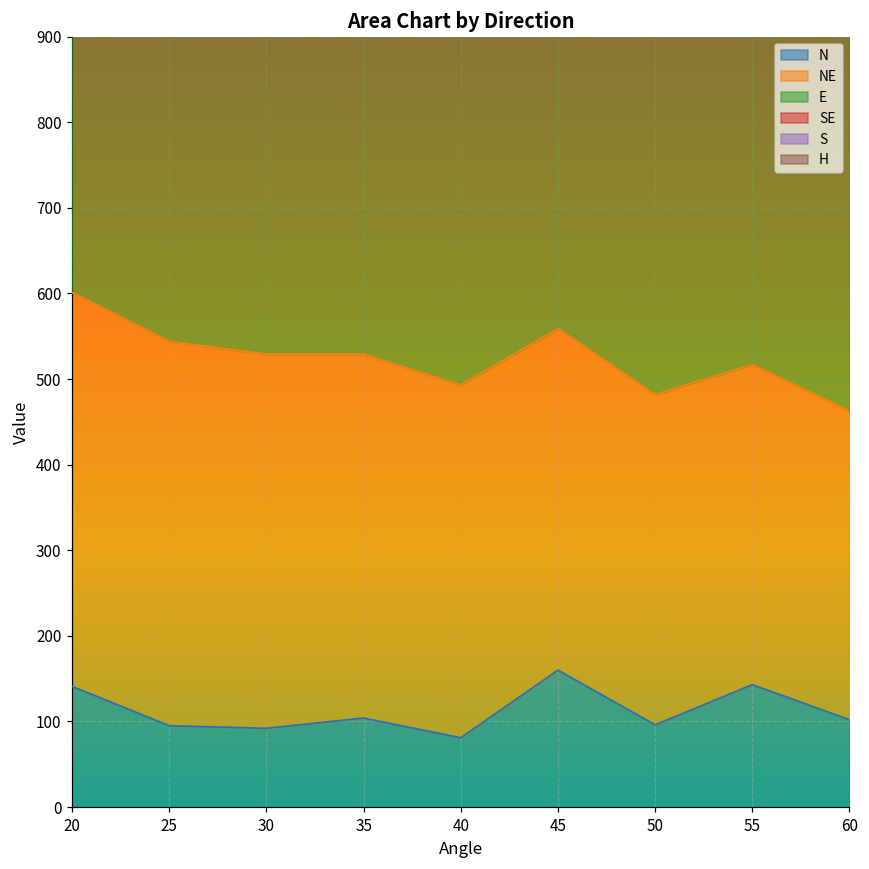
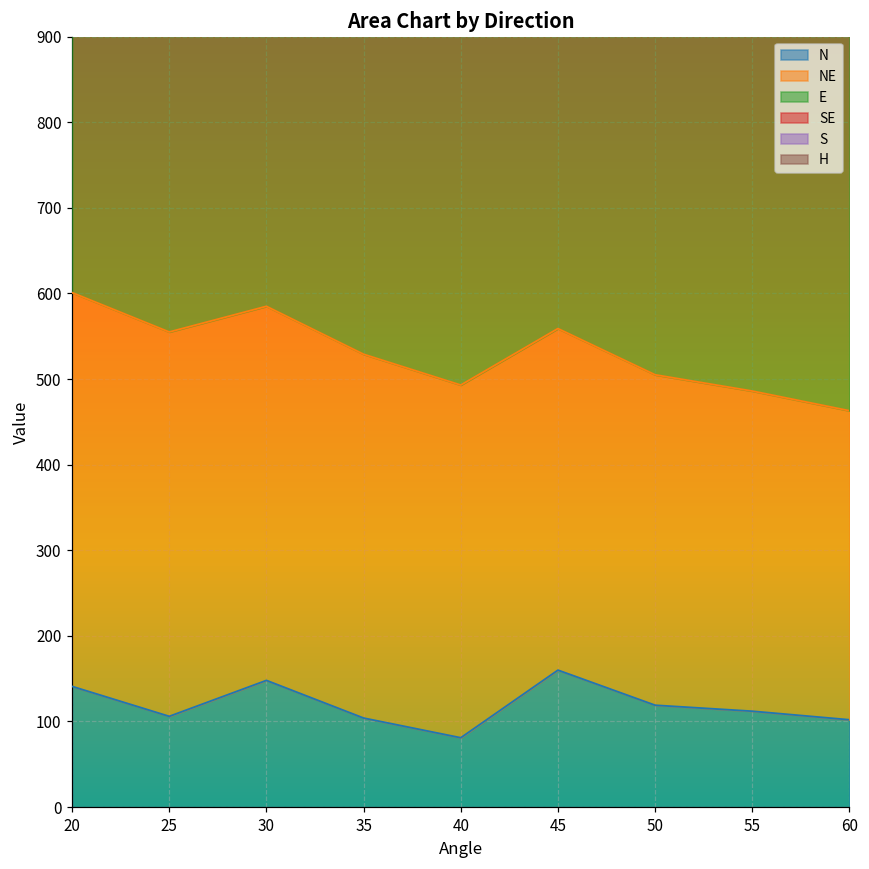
N, 25: 100 -> 110
N, 30: 90 -> 150
N, 50: 100 -> 120
N, 55: 140 -> 110
